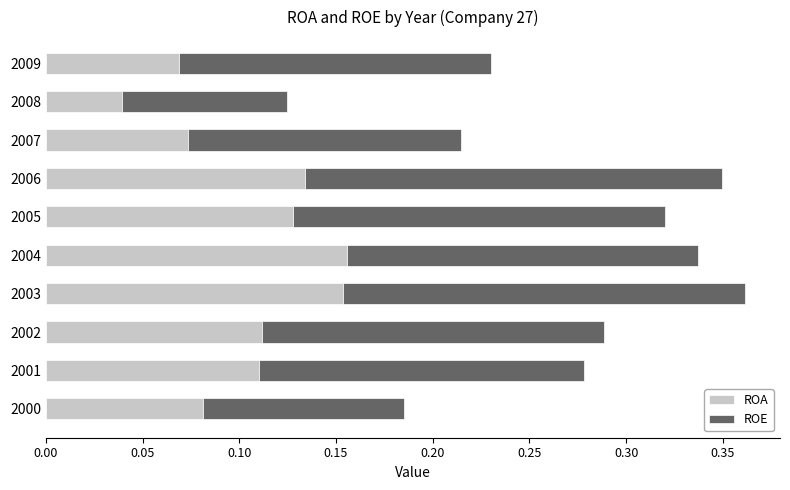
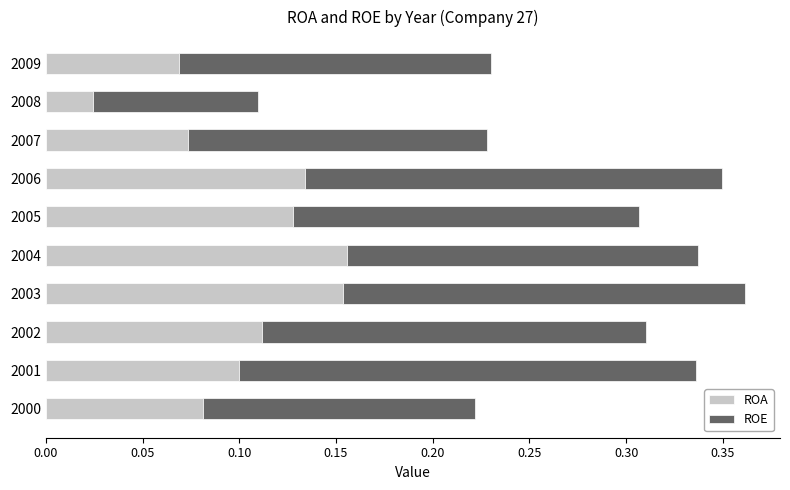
ROA, 2008: 0.040 -> 0.024
ROE, 2007: 0.141 -> 0.154
ROE, 2005: 0.192 -> 0.179
ROE, 2002: 0.177 -> 0.199
ROA, 2001: 0.110 -> 0.100
ROE, 2001: 0.168 -> 0.236
ROE, 2000: 0.104 -> 0.141
